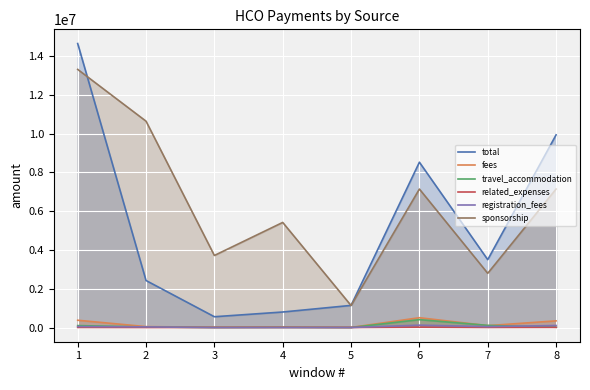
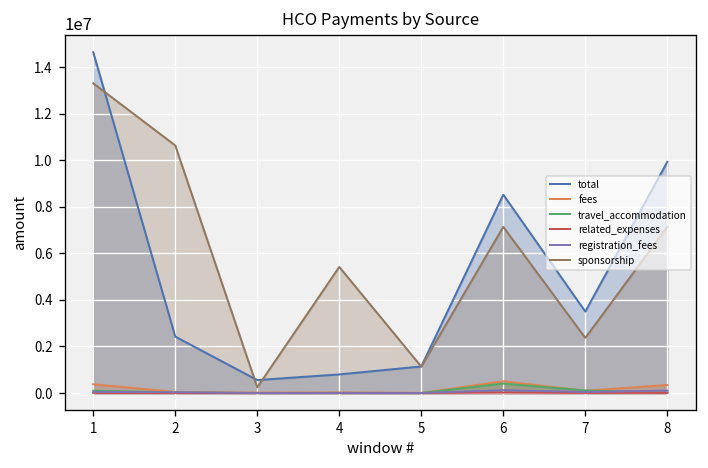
sponsorship, 3: 3700000 -> 200000
sponsorship, 7: 2800000 -> 2400000
